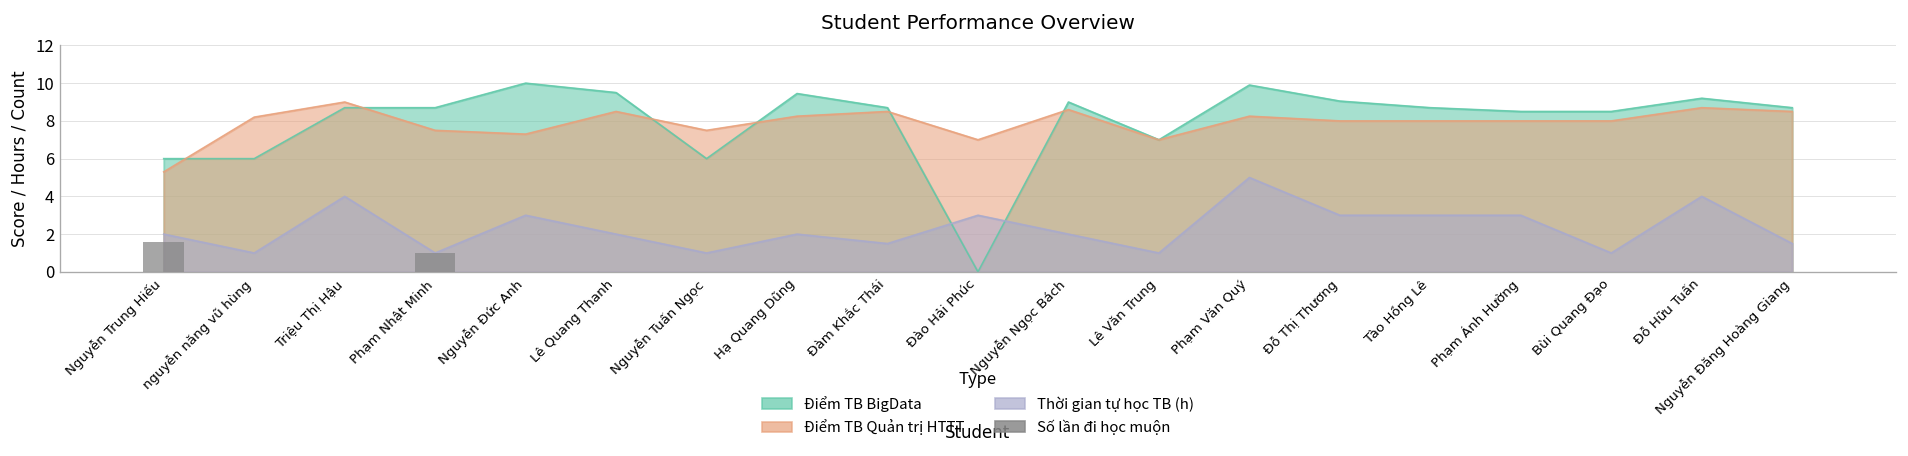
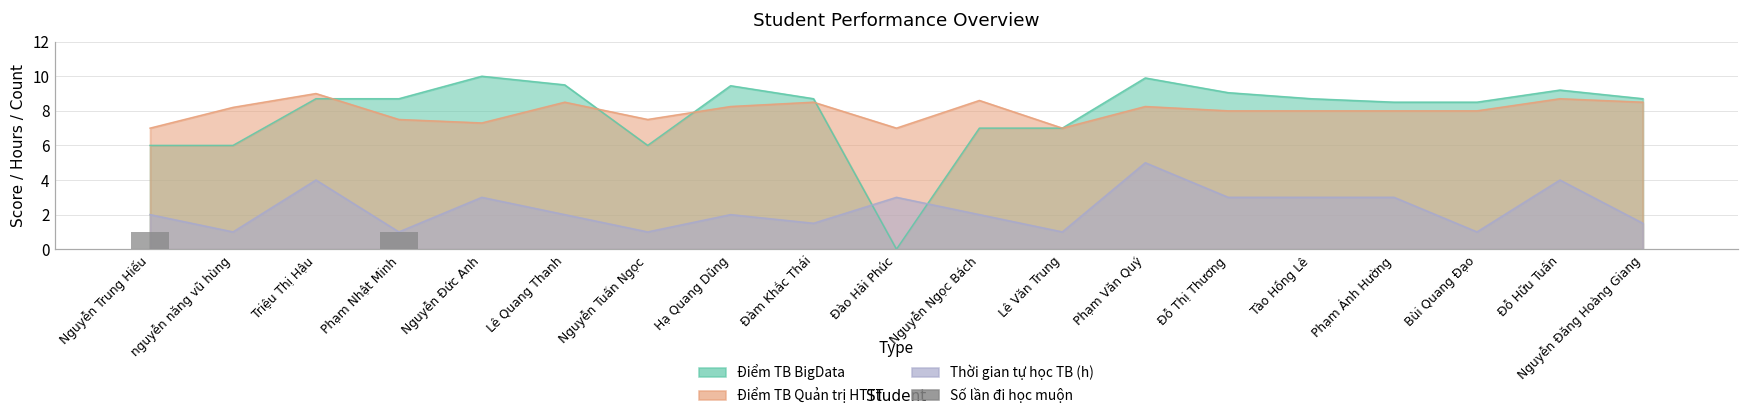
Số lần đi học muộn, Nguyễn Trung Hiếu: 1.6 -> 1.0
Điểm TB Quản trị HTTT, Nguyễn Trung Hiếu: 5.3 -> 7.0
Điểm TB BigData, Nguyễn Ngọc Bách: 9 -> 7
